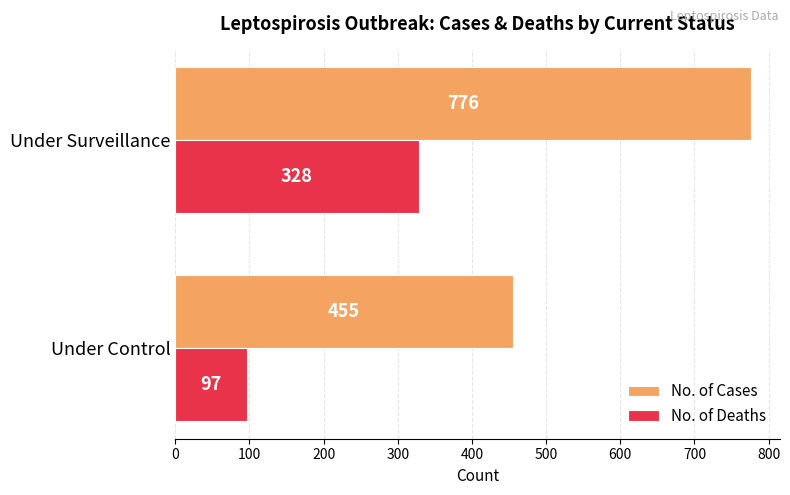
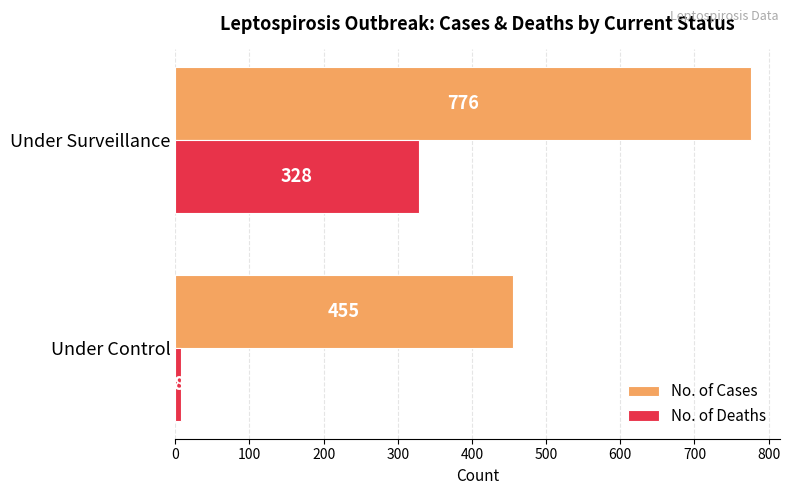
No. of Deaths, Under Control: 100 -> 10
